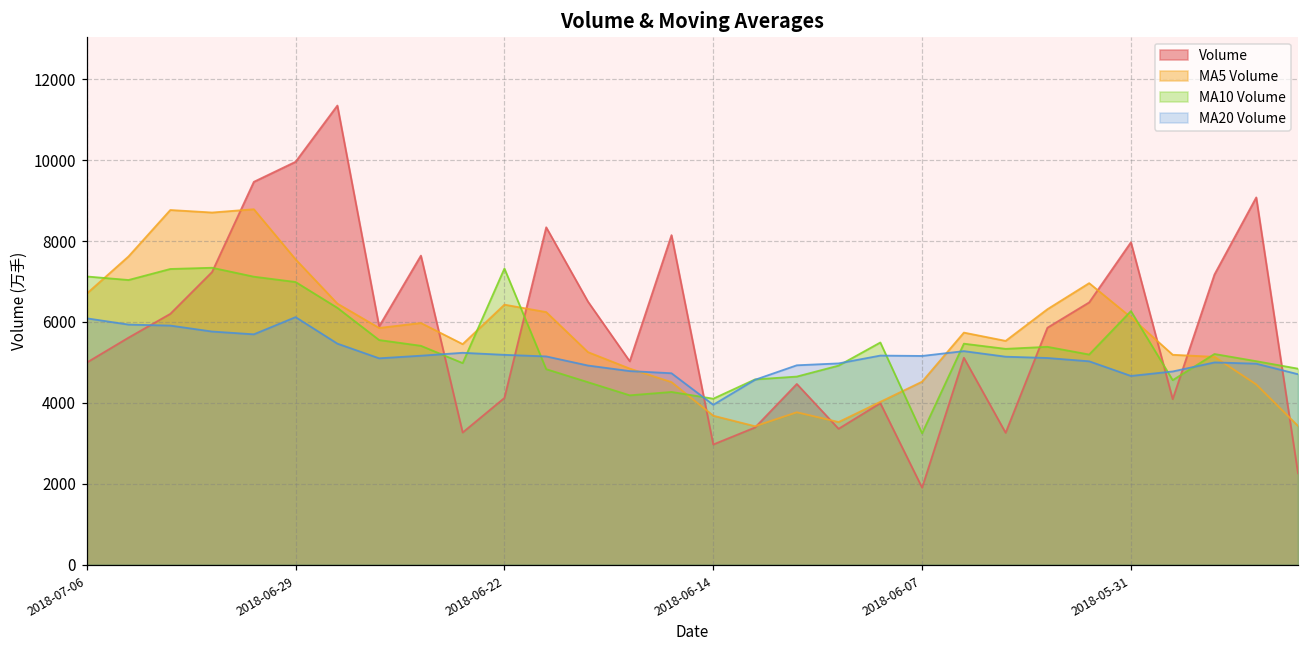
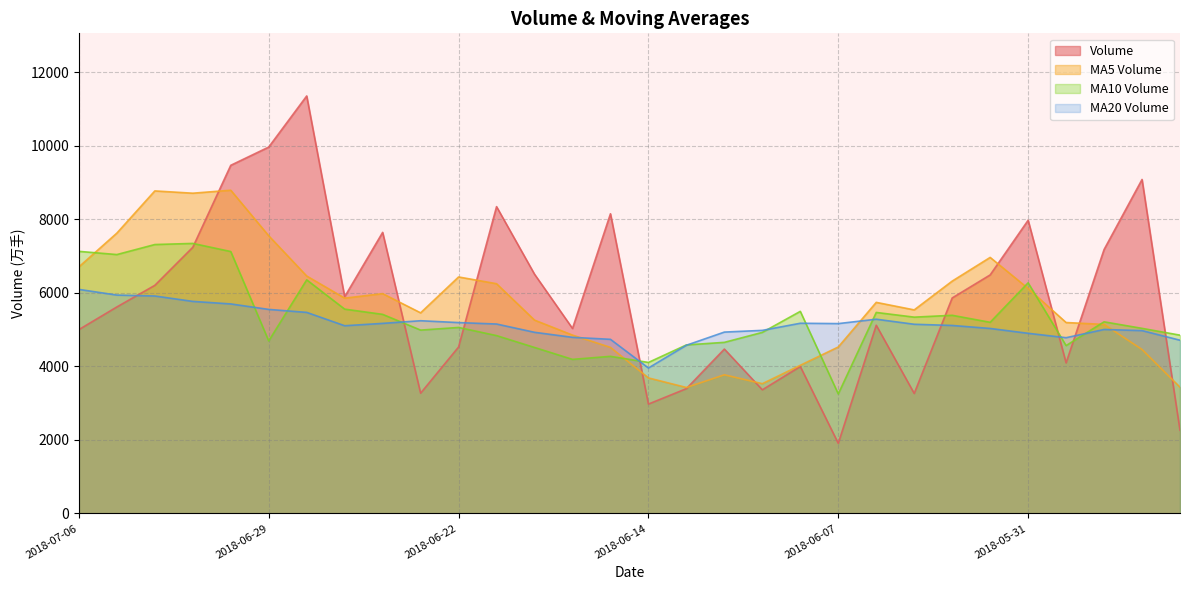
MA10 Volume, 2018-06-29: 7000 -> 4700
MA20 Volume, 2018-06-29: 6100 -> 5500
Volume, 2018-06-22: 4100 -> 4500
MA10 Volume, 2018-06-22: 7300 -> 5100
MA20 Volume, 2018-05-31: 4700 -> 4900
